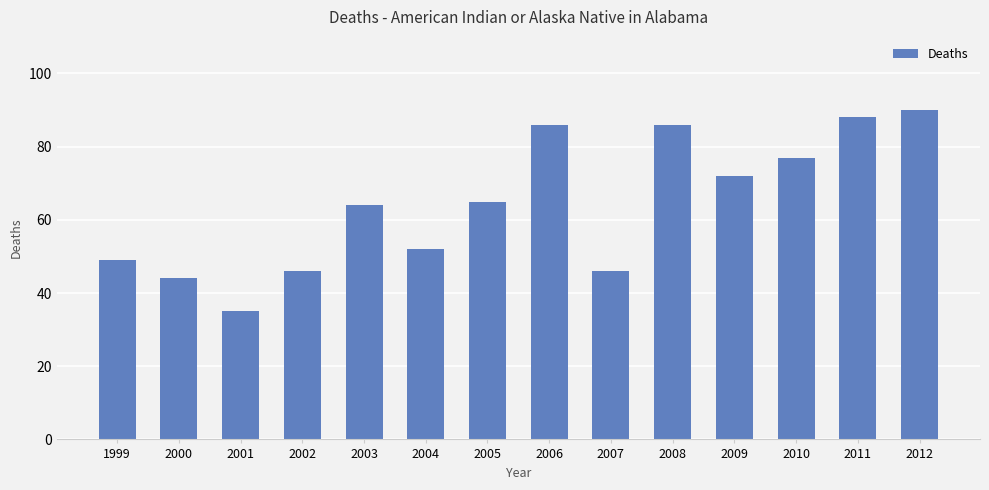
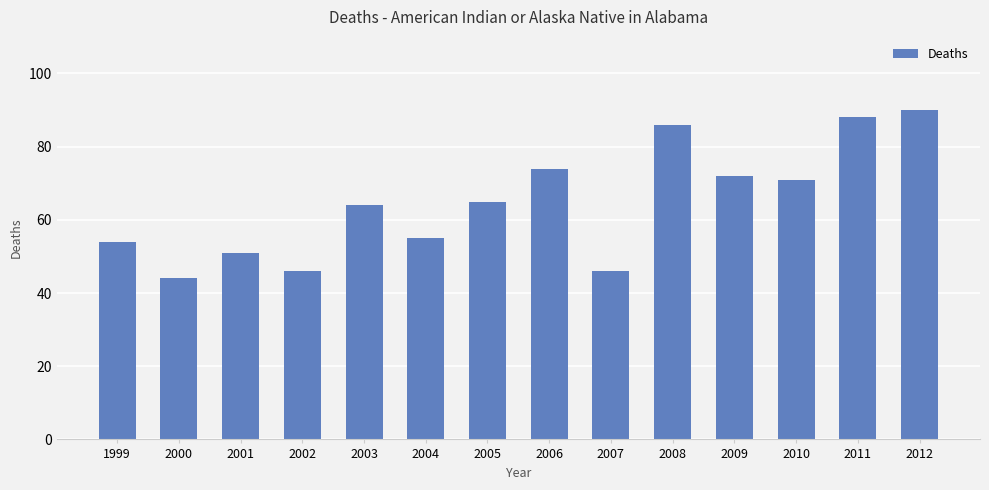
1999: 49 -> 54
2001: 35 -> 51
2004: 52 -> 55
2006: 86 -> 74
2010: 77 -> 71
